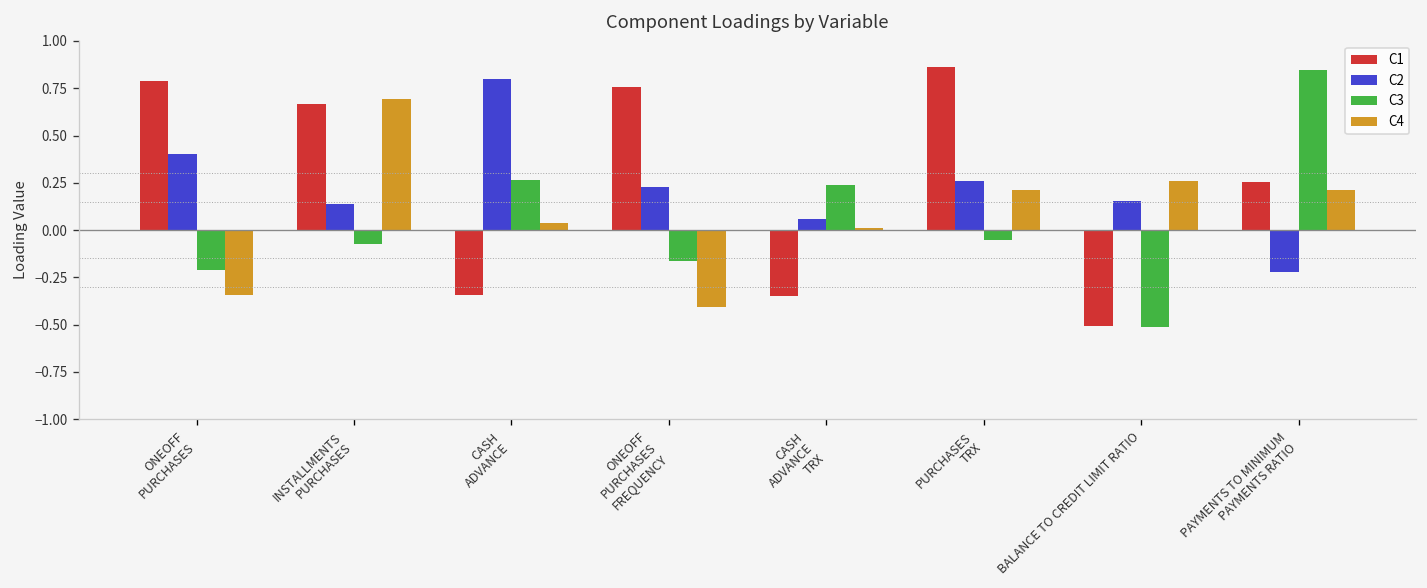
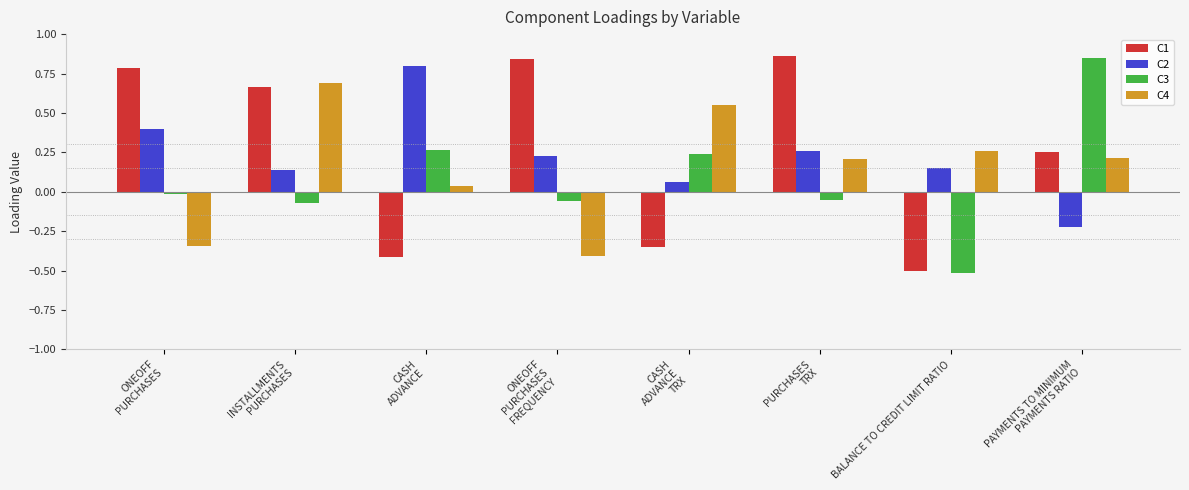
C3, ONEOFF PURCHASES: -0.21 -> -0.01
C1, CASH ADVANCE: -0.34 -> -0.42
C1, ONEOFF PURCHASES FREQUENCY: 0.76 -> 0.84
C3, ONEOFF PURCHASES FREQUENCY: -0.16 -> -0.06
C4, CASH ADVANCE TRX: 0.01 -> 0.55
